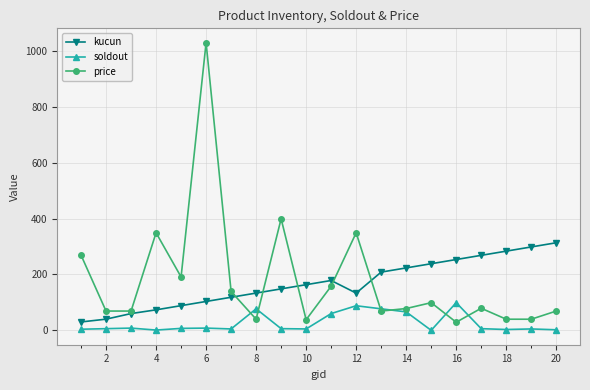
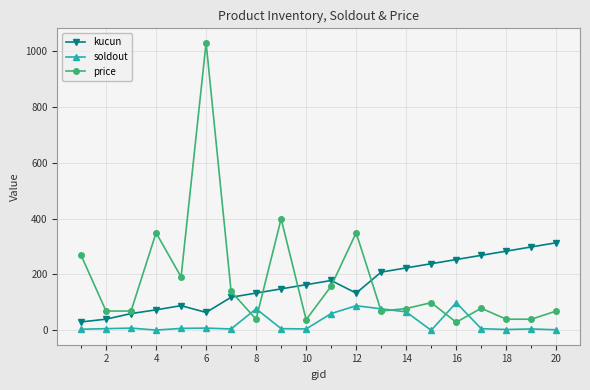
kucun, 6: 100 -> 60
